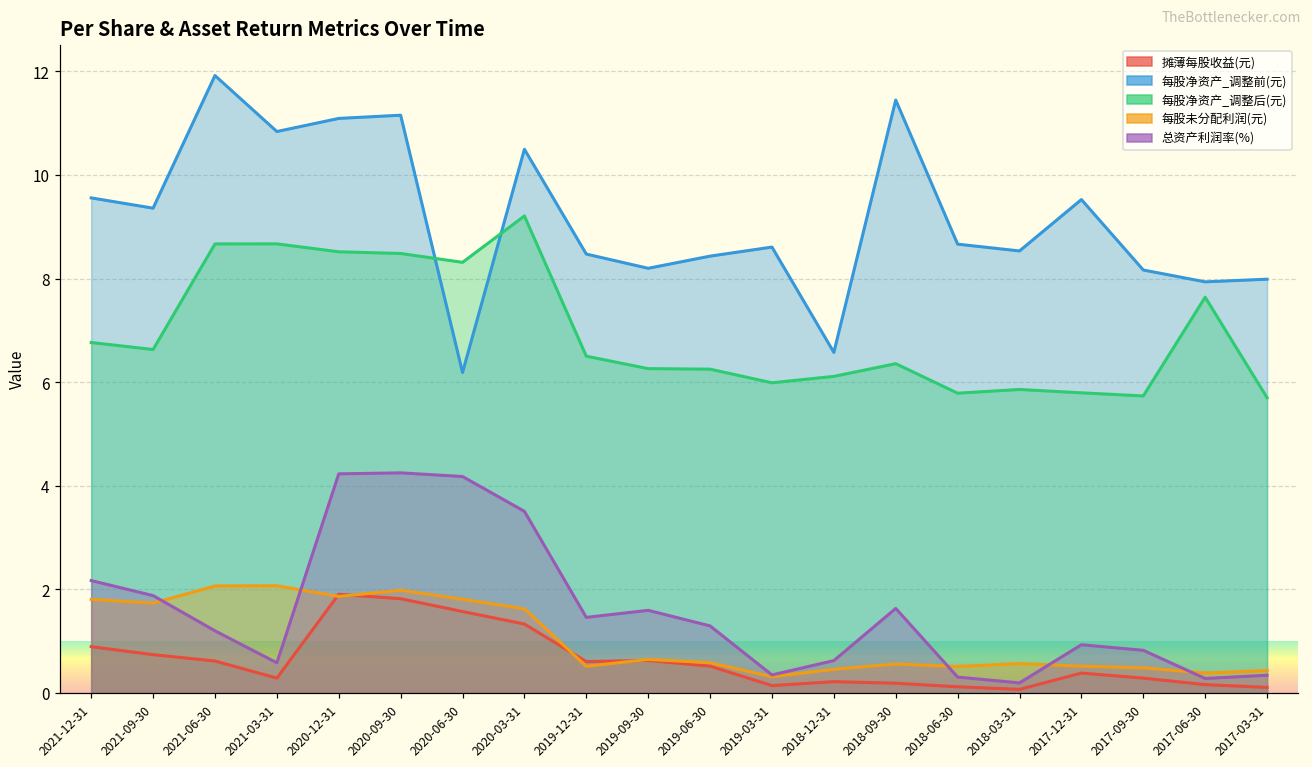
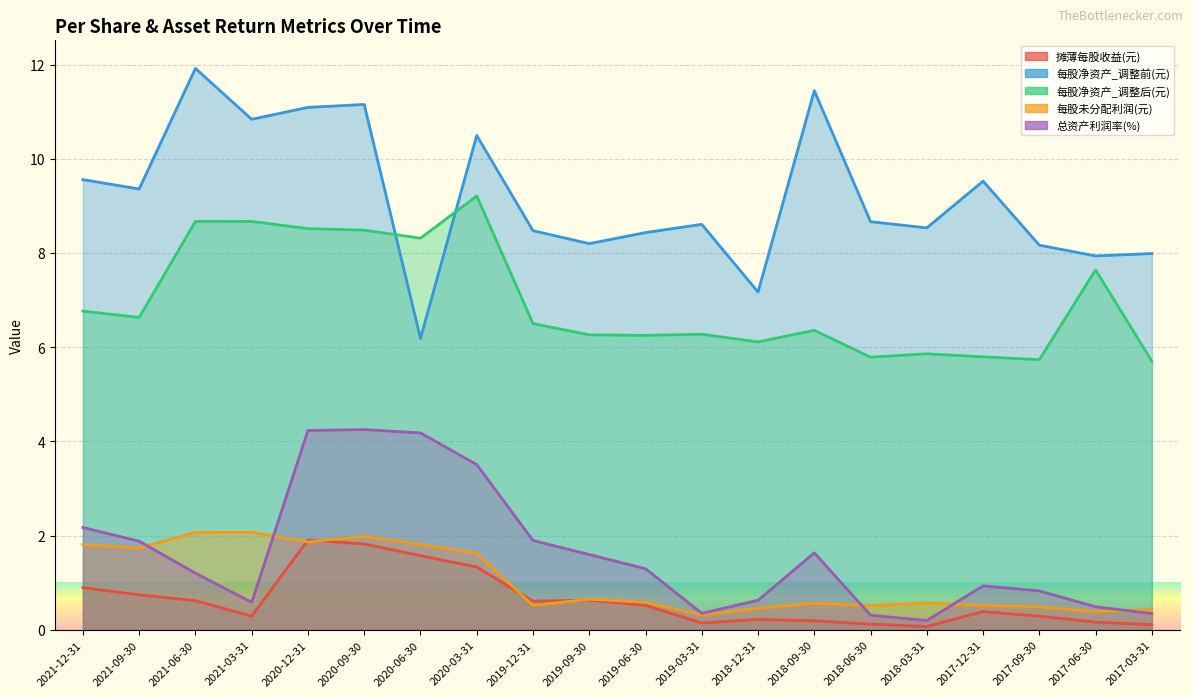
总资产利润率(%), 2019-12-31: 1.5 -> 1.9
每股净资产_调整后(元), 2019-03-31: 6.0 -> 6.3
每股净资产_调整前(元), 2018-12-31: 6.6 -> 7.2
总资产利润率(%), 2017-06-30: 0.3 -> 0.5
